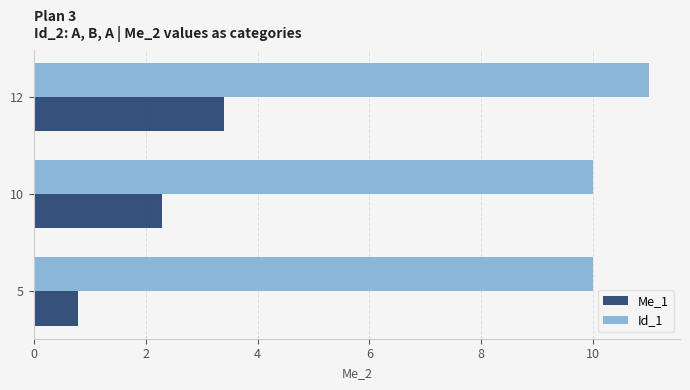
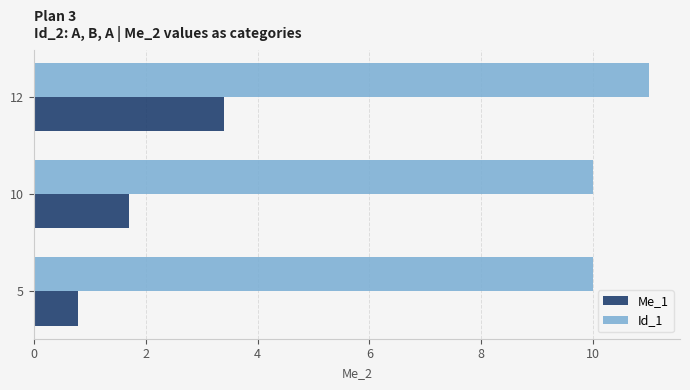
Me_1, 10: 2.3 -> 1.7
